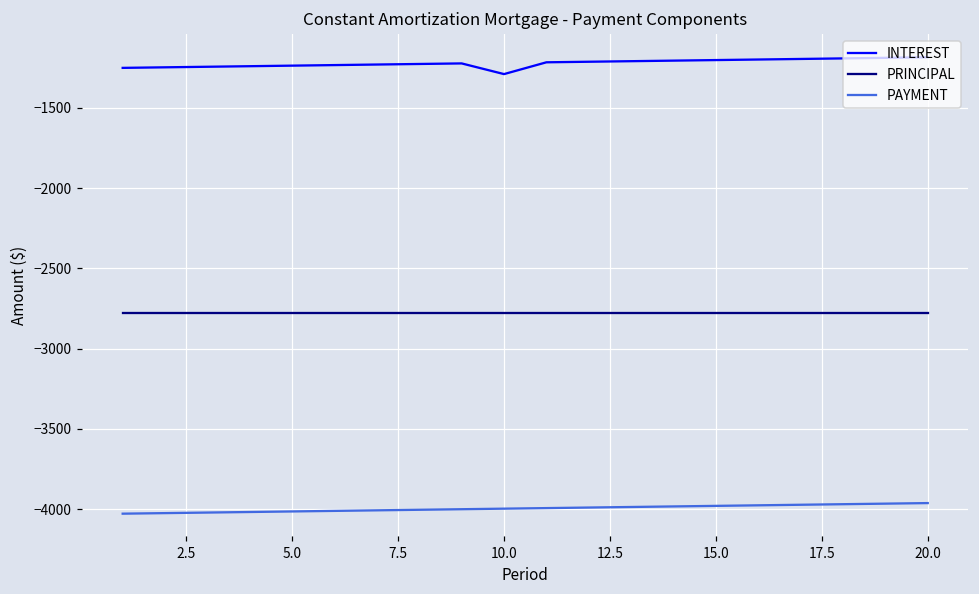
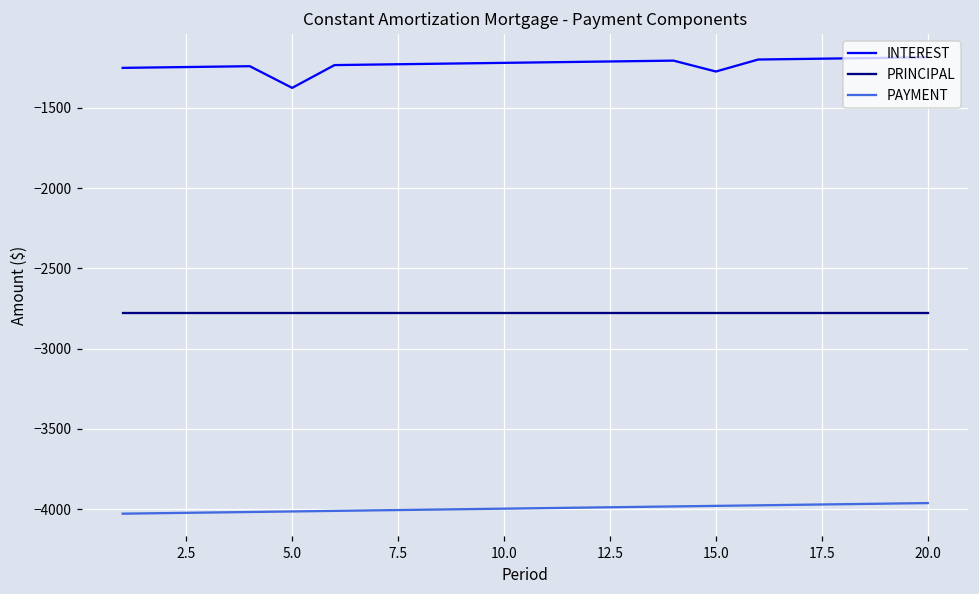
INTEREST, 5.0: -1240 -> -1370
INTEREST, 10.0: -1290 -> -1220
INTEREST, 15.0: -1200 -> -1270
